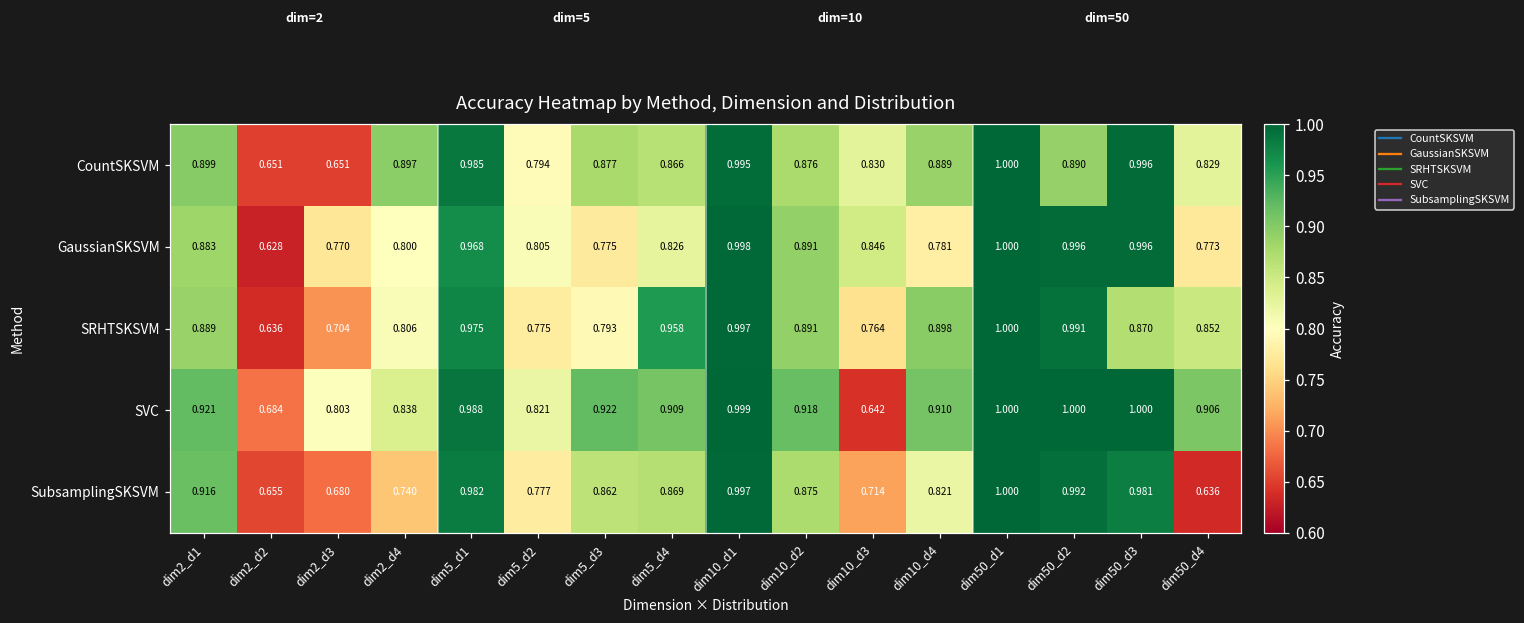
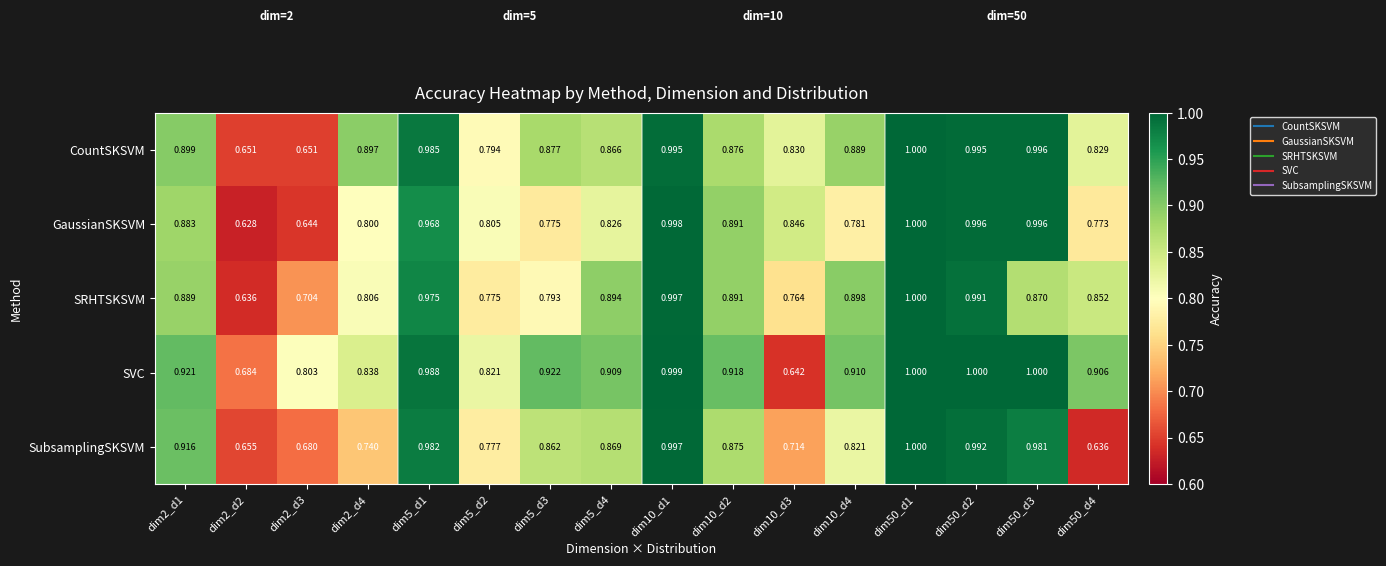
CountSKSVM, dim50_d2: 0.890 -> 0.995
GaussianSKSVM, dim2_d3: 0.770 -> 0.644
SRHTSKSVM, dim5_d4: 0.958 -> 0.894
